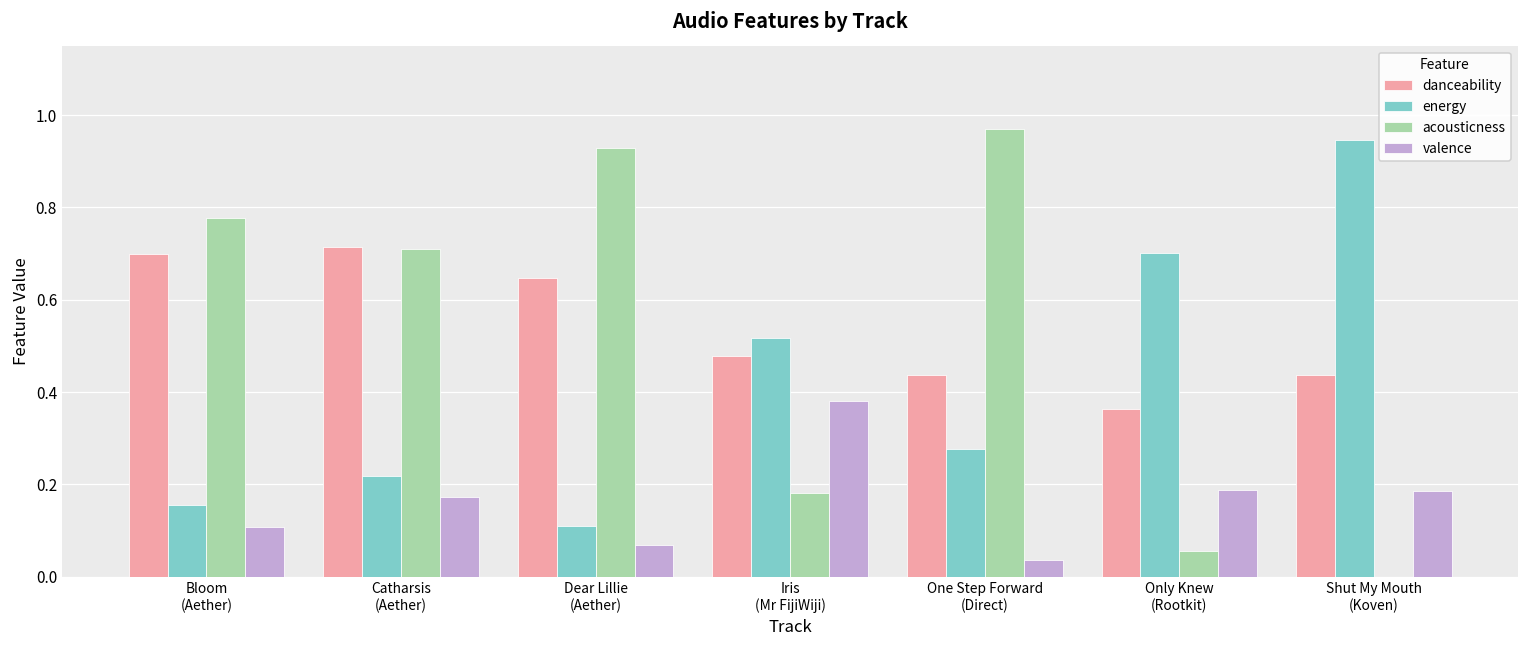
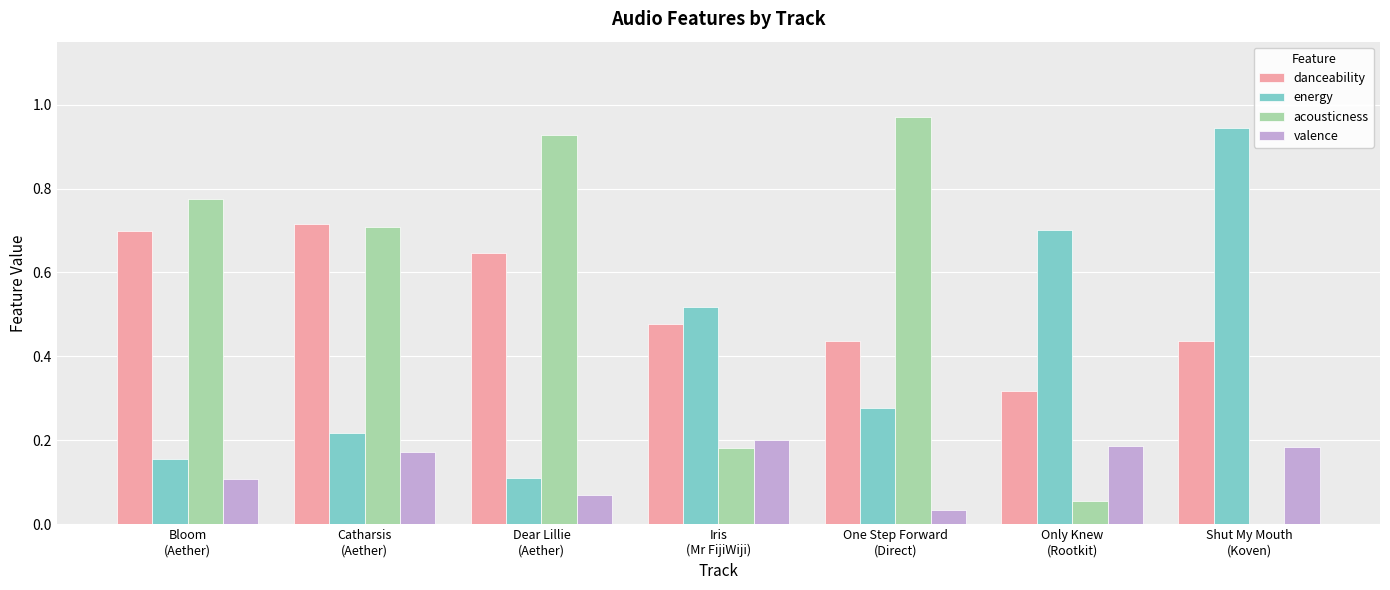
valence, Iris (Mr FijiWiji): 0.38 -> 0.20
danceability, Only Knew (Rootkit): 0.36 -> 0.32
